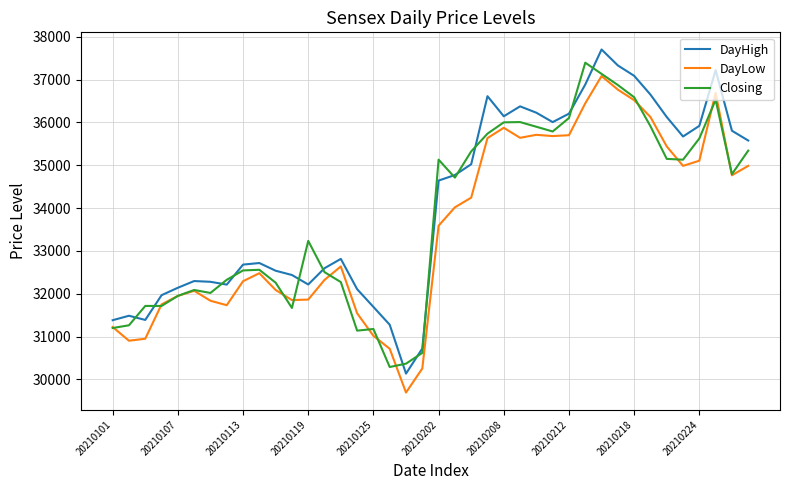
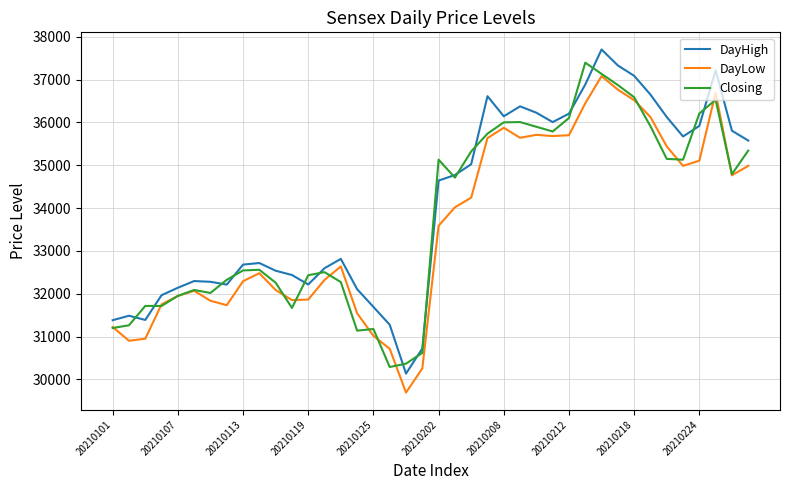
Closing, 20210119: 33200 -> 32400
Closing, 20210224: 35600 -> 36200
